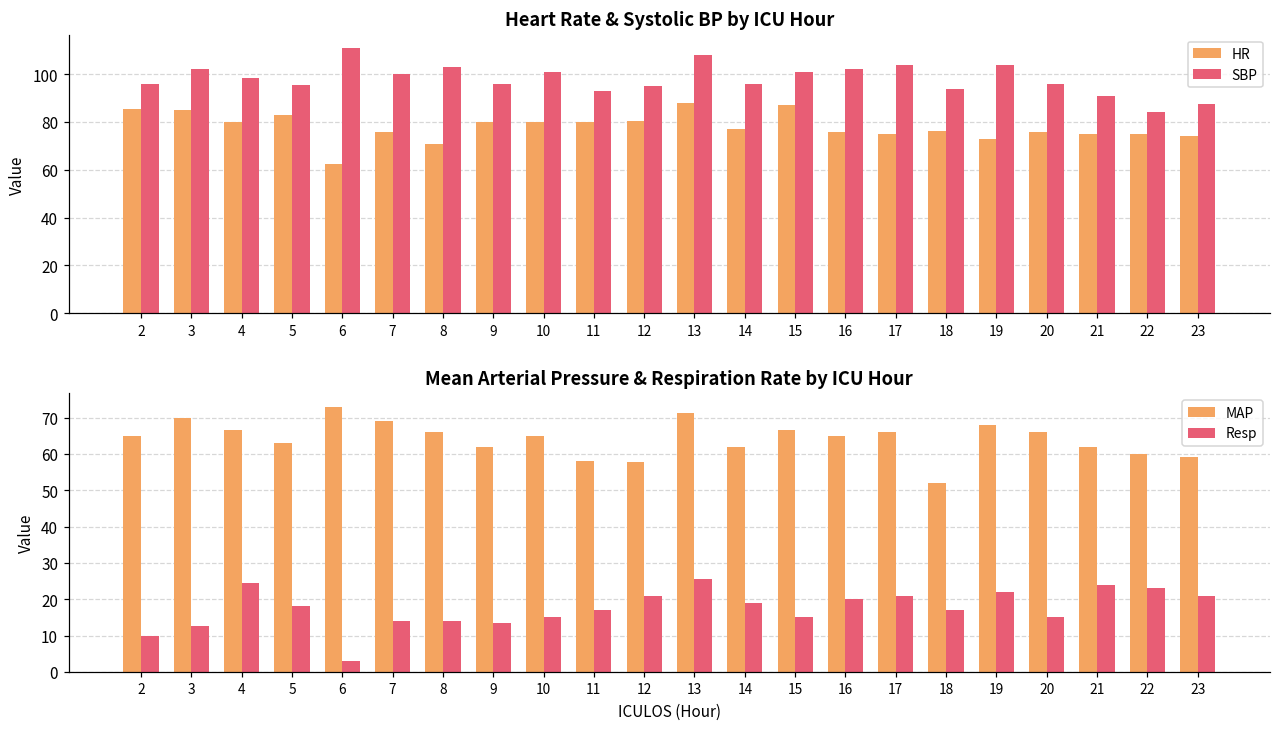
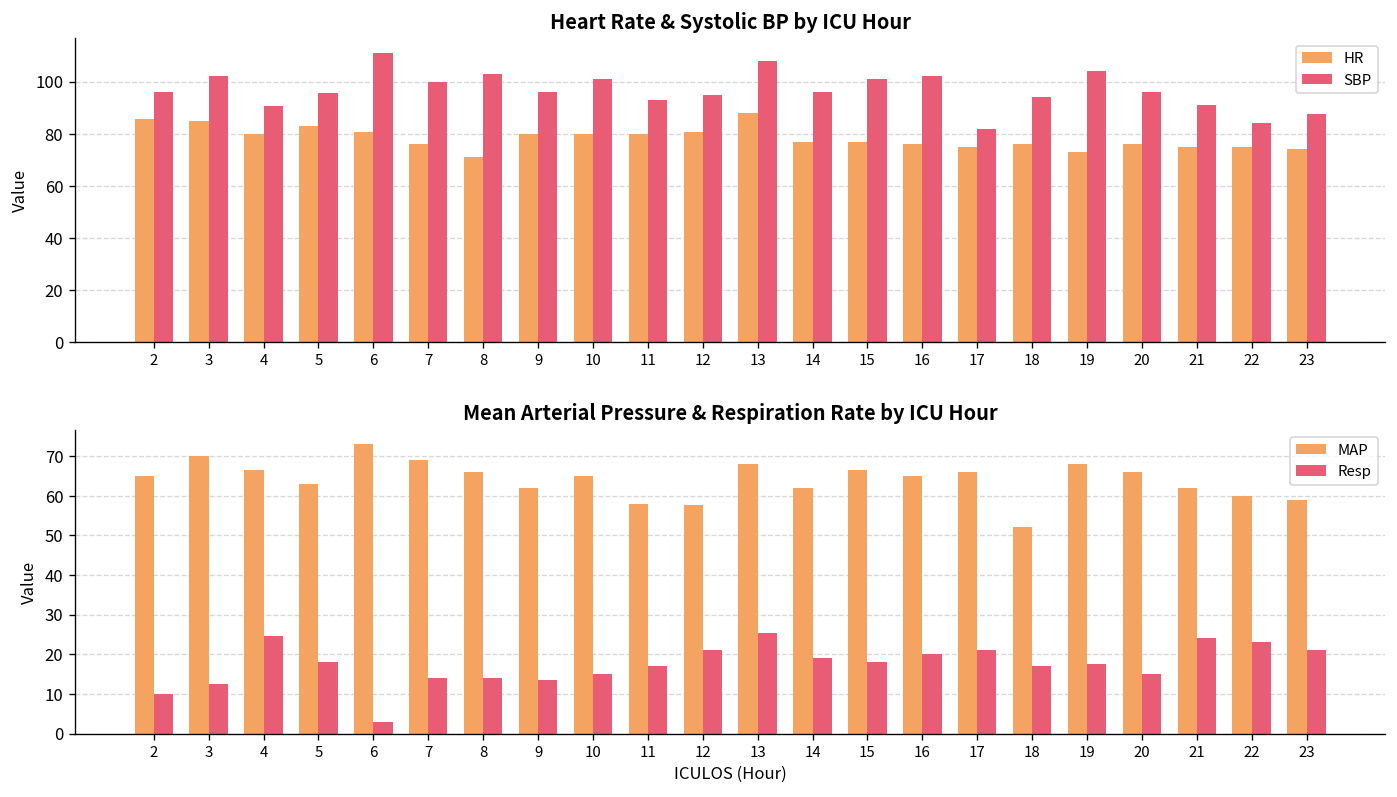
Heart Rate & Systolic BP by ICU Hour, SBP, 4: 99 -> 91
Heart Rate & Systolic BP by ICU Hour, HR, 6: 63 -> 81
Heart Rate & Systolic BP by ICU Hour, HR, 15: 87 -> 77
Heart Rate & Systolic BP by ICU Hour, SBP, 17: 104 -> 82
Mean Arterial Pressure & Respiration Rate by ICU Hour, MAP, 13: 71 -> 68
Mean Arterial Pressure & Respiration Rate by ICU Hour, Resp, 15: 15 -> 18
Mean Arterial Pressure & Respiration Rate by ICU Hour, Resp, 19: 22 -> 18
